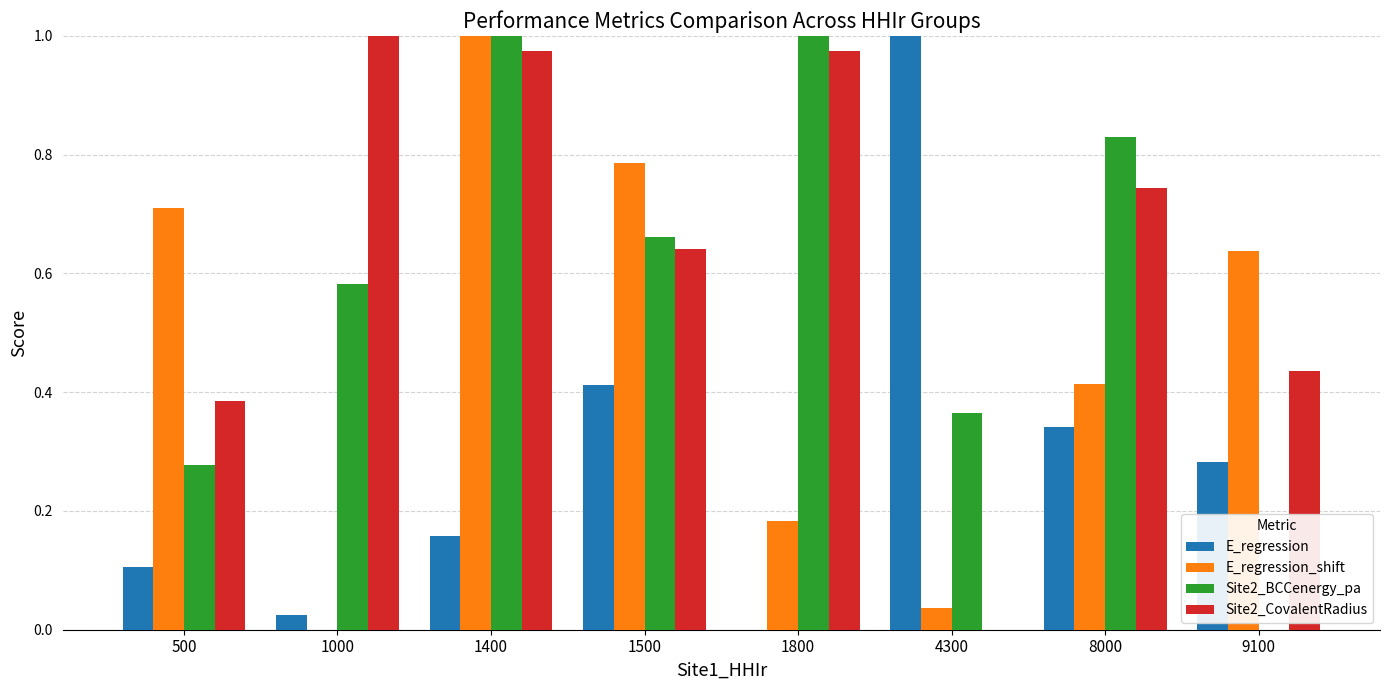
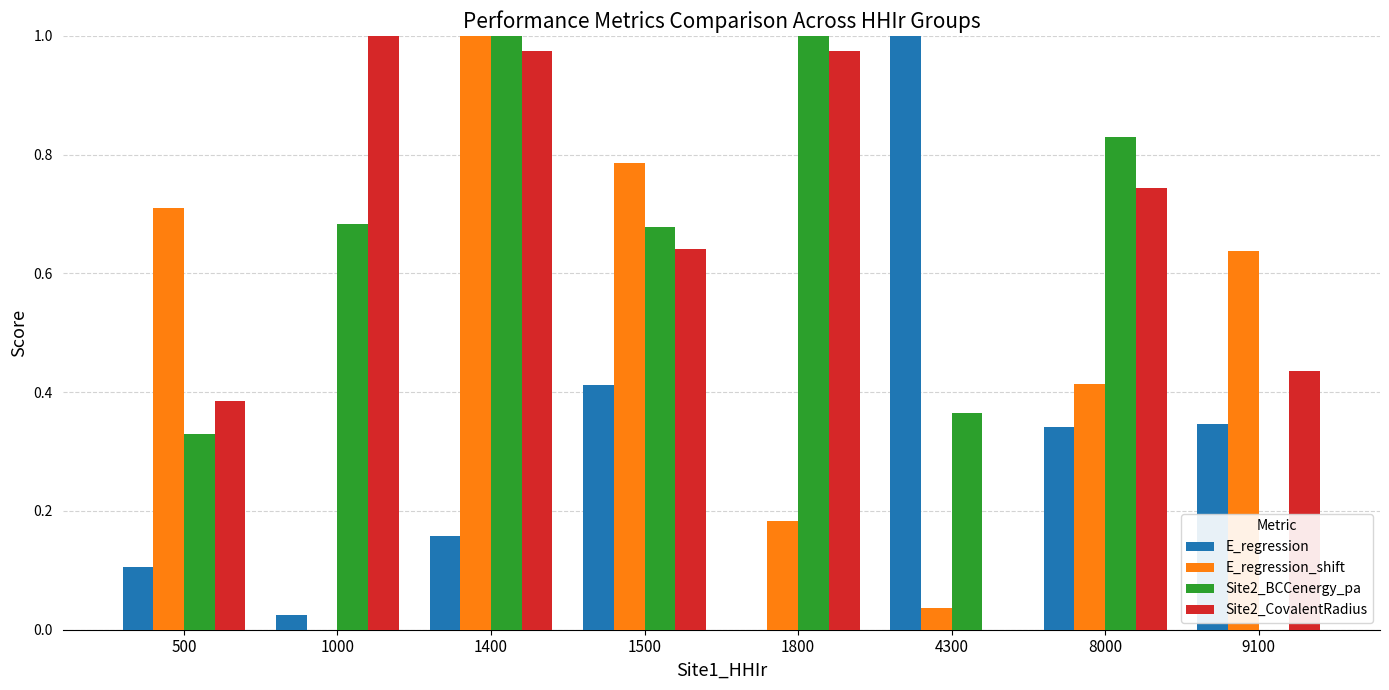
Site2_BCCenergy_pa, 500: 0.28 -> 0.33
Site2_BCCenergy_pa, 1000: 0.58 -> 0.68
Site2_BCCenergy_pa, 1500: 0.66 -> 0.68
E_regression, 9100: 0.28 -> 0.35
